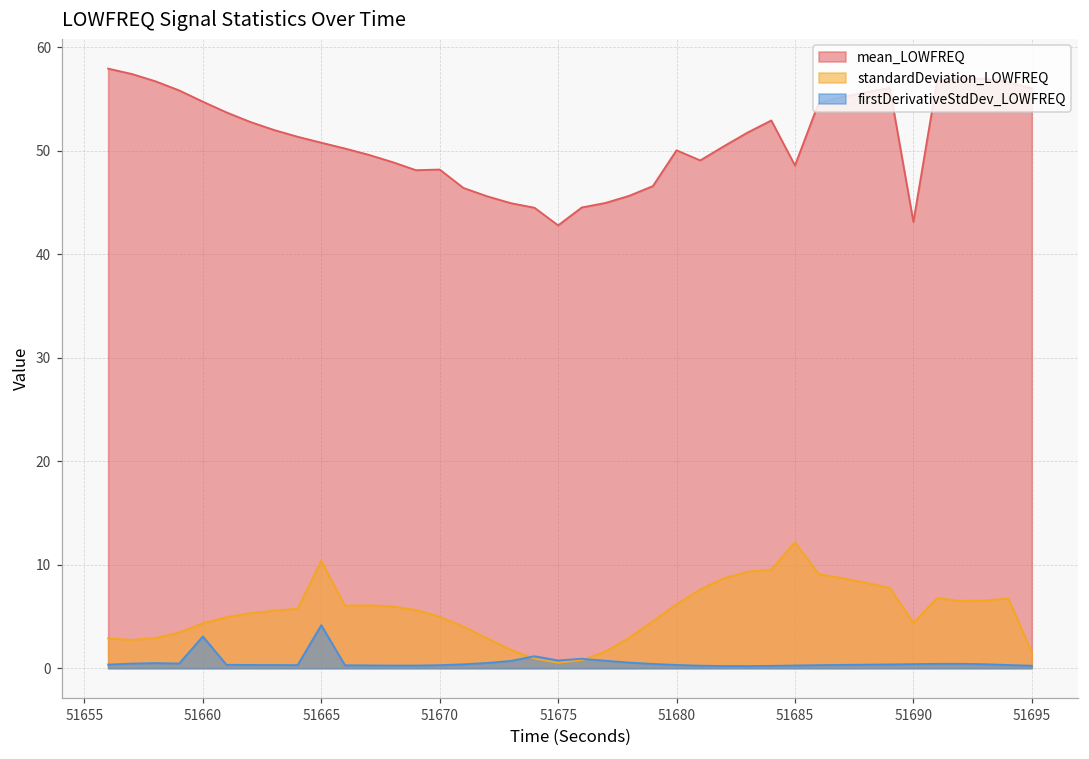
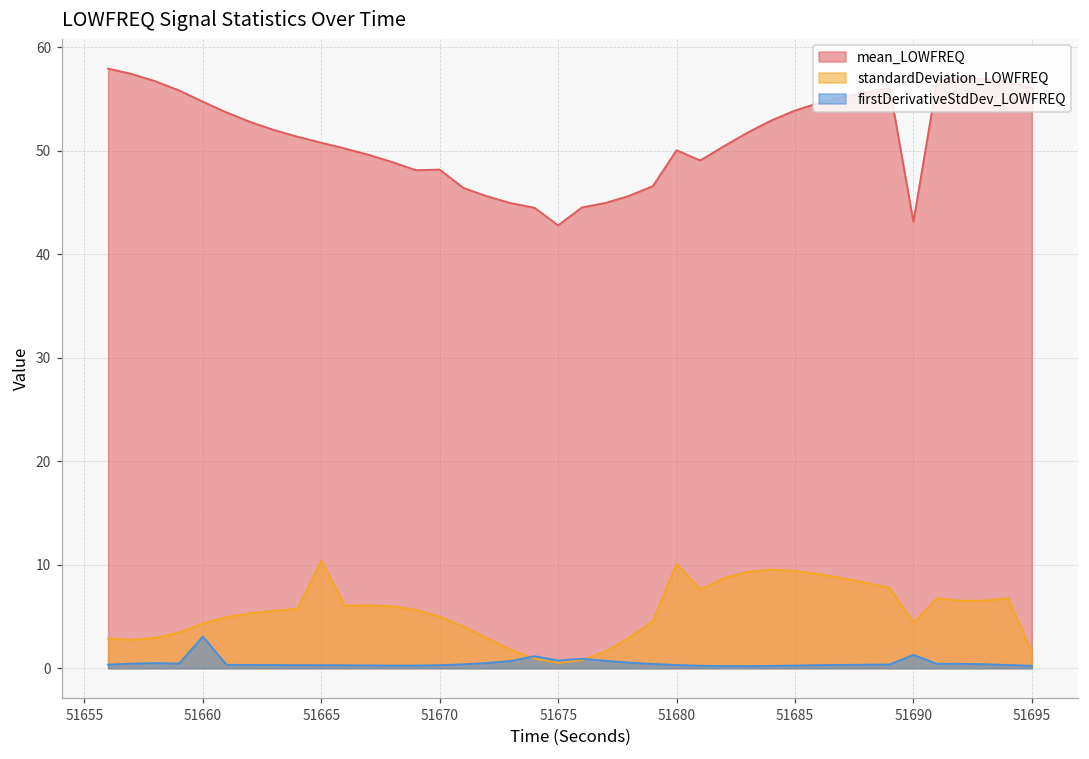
firstDerivativeStdDev_LOWFREQ, 51665: 4 -> 0
standardDeviation_LOWFREQ, 51680: 6 -> 10
mean_LOWFREQ, 51685: 49 -> 54
standardDeviation_LOWFREQ, 51685: 12 -> 9
firstDerivativeStdDev_LOWFREQ, 51690: 0 -> 1
